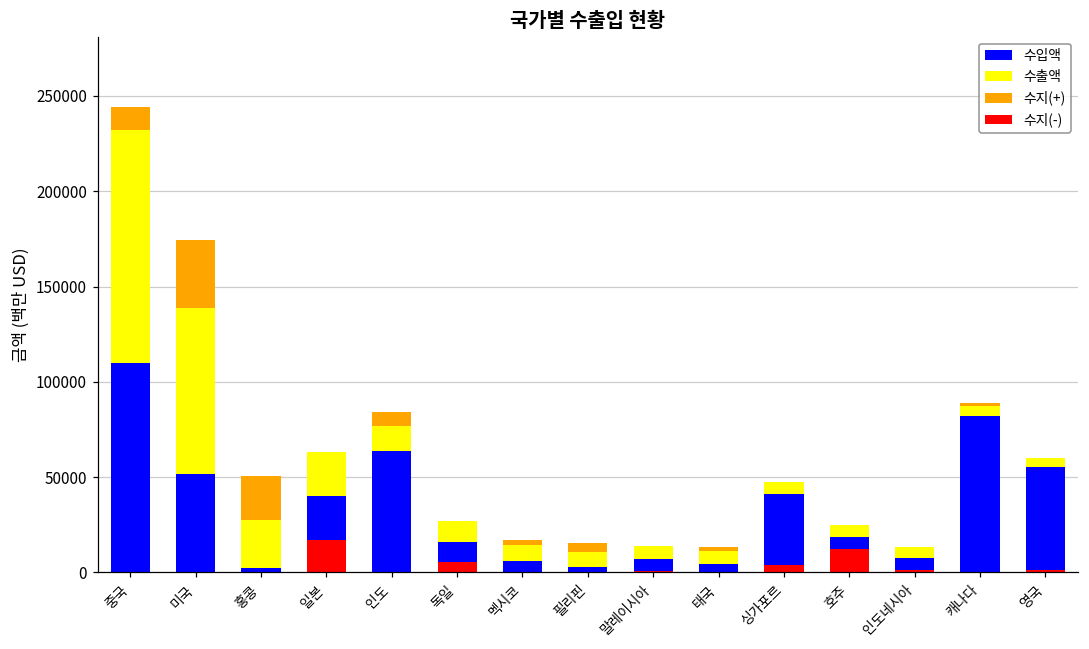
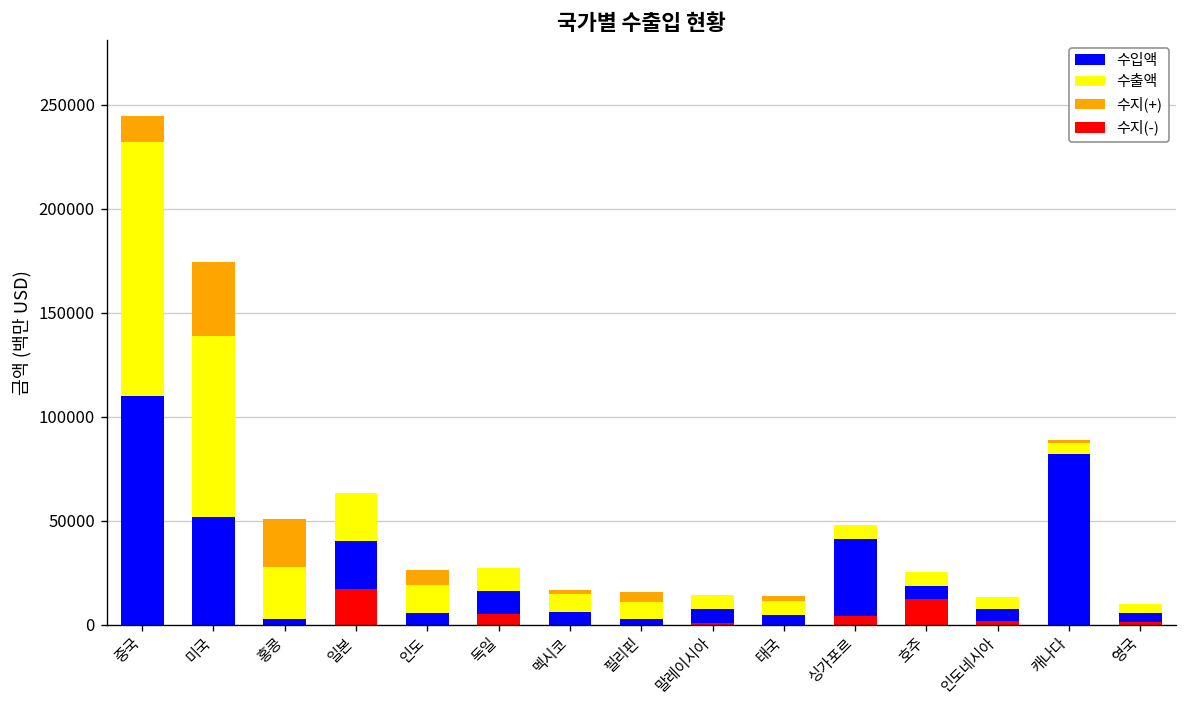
수입액, 인도: 64000 -> 6000
수입액, 영국: 55000 -> 6000
